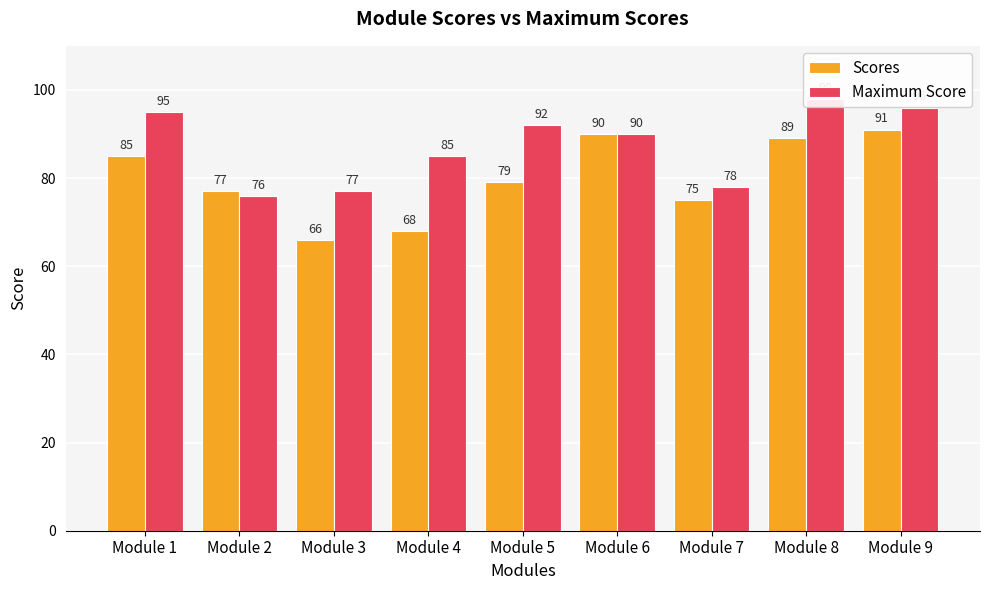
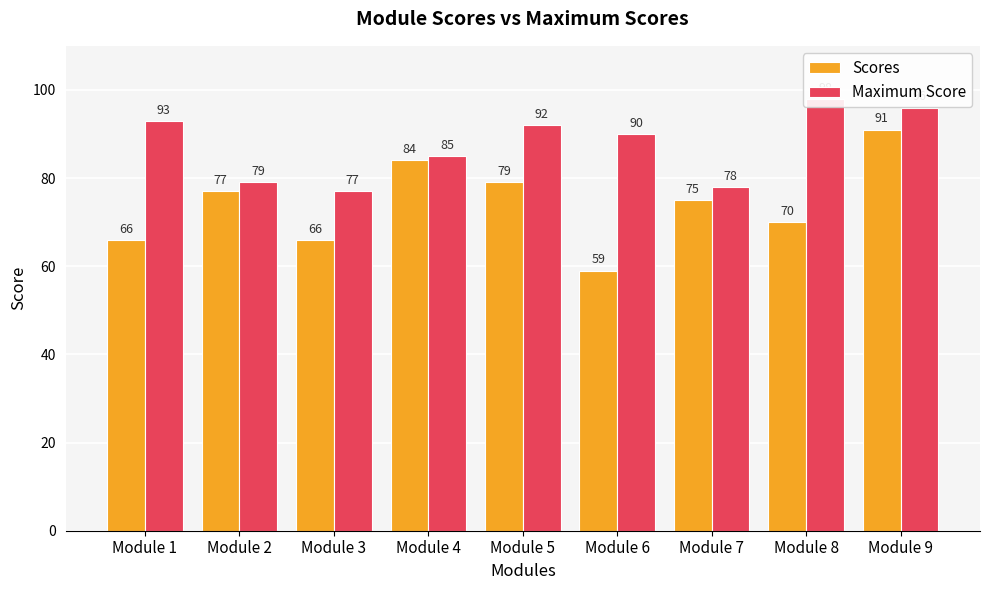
Scores, Module 1: 85 -> 66
Maximum Score, Module 1: 95 -> 93
Maximum Score, Module 2: 76 -> 79
Scores, Module 4: 68 -> 84
Scores, Module 6: 90 -> 59
Scores, Module 8: 89 -> 70
